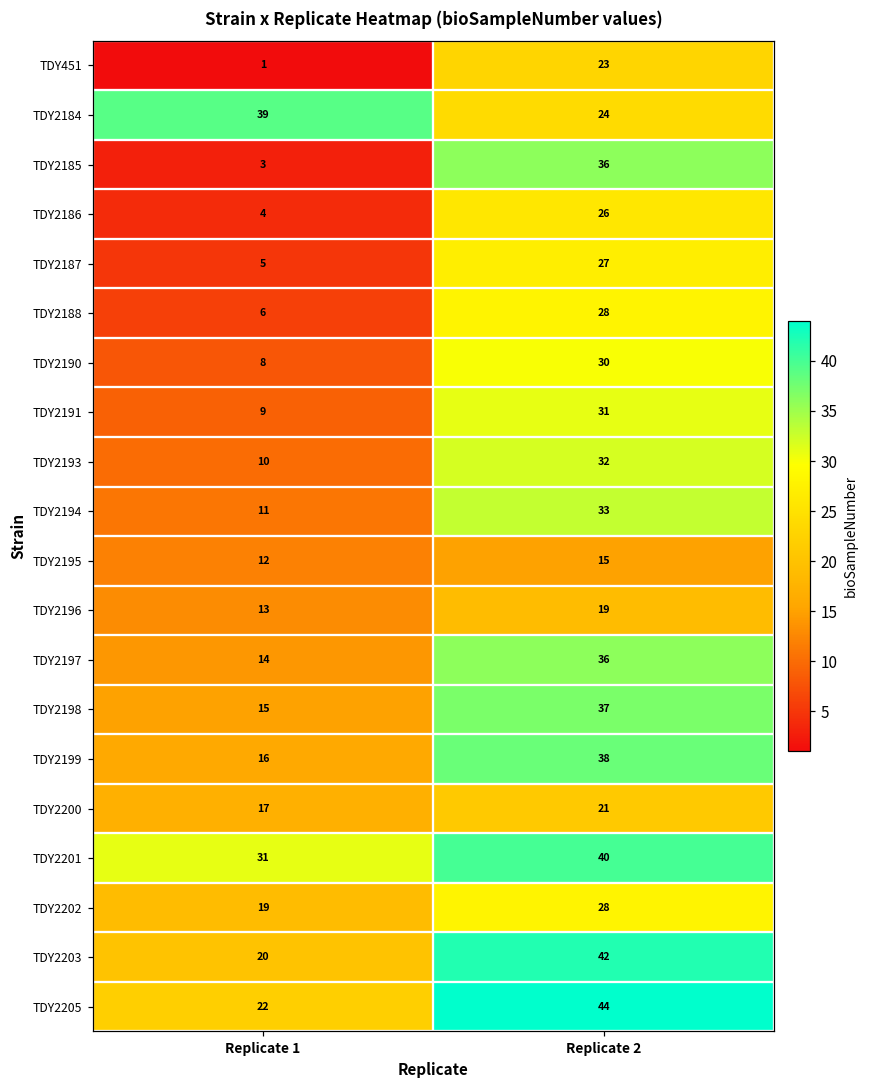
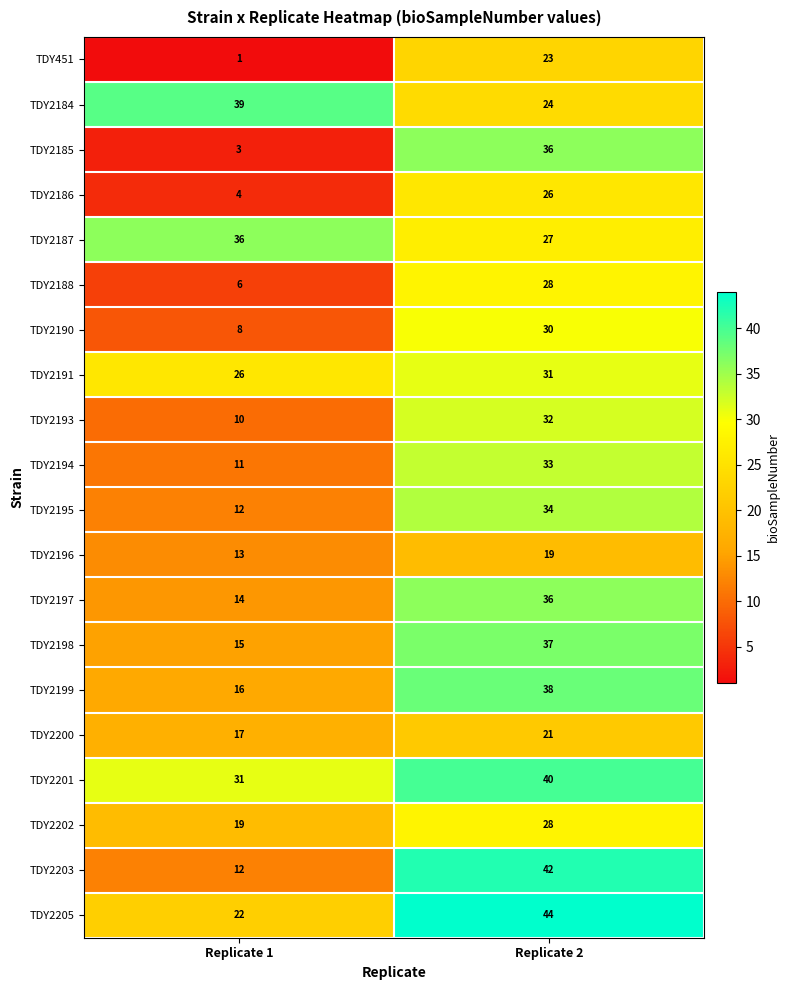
TDY2187, Replicate 1: 5 -> 36
TDY2191, Replicate 1: 9 -> 26
TDY2195, Replicate 2: 15 -> 34
TDY2203, Replicate 1: 20 -> 12
